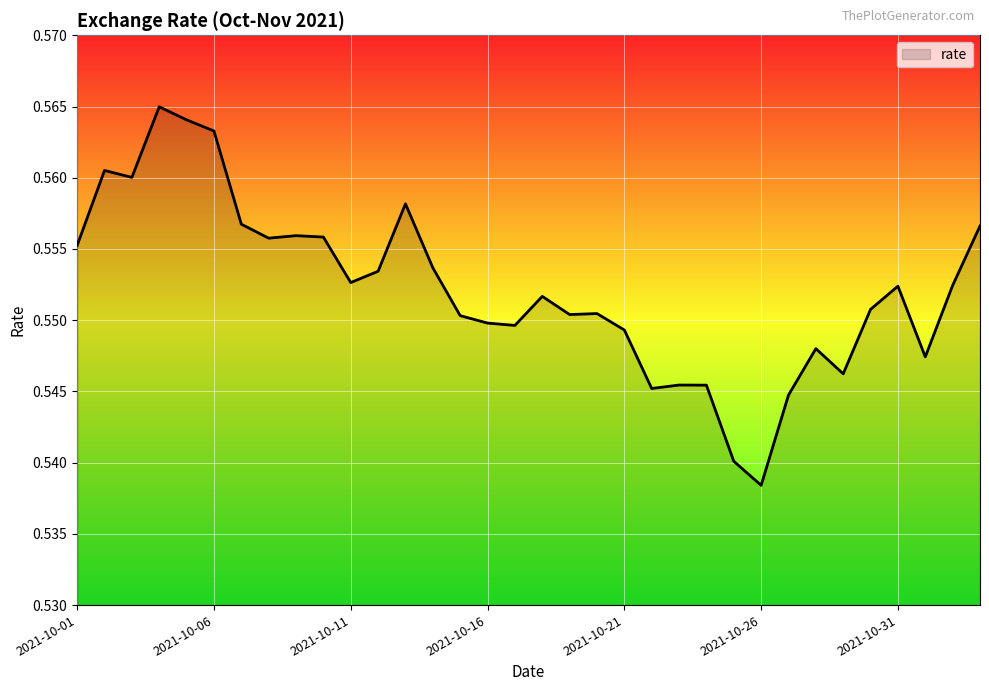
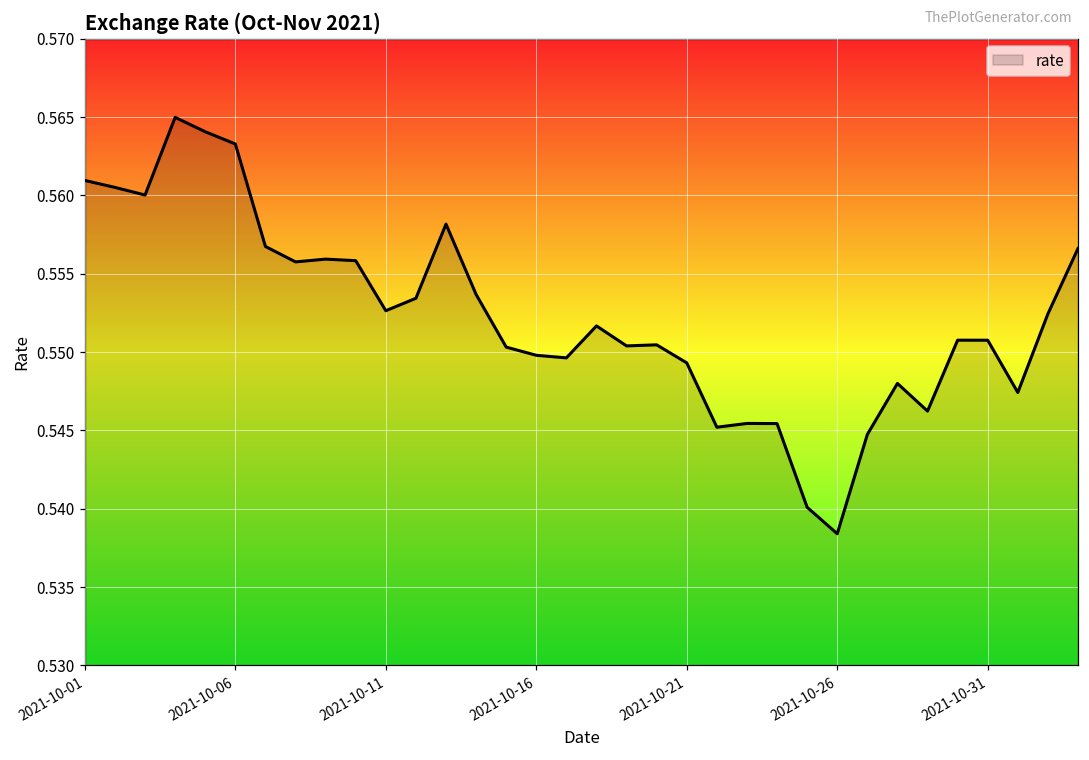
2021-10-01: 0.5552 -> 0.5610
2021-10-31: 0.5524 -> 0.5508
